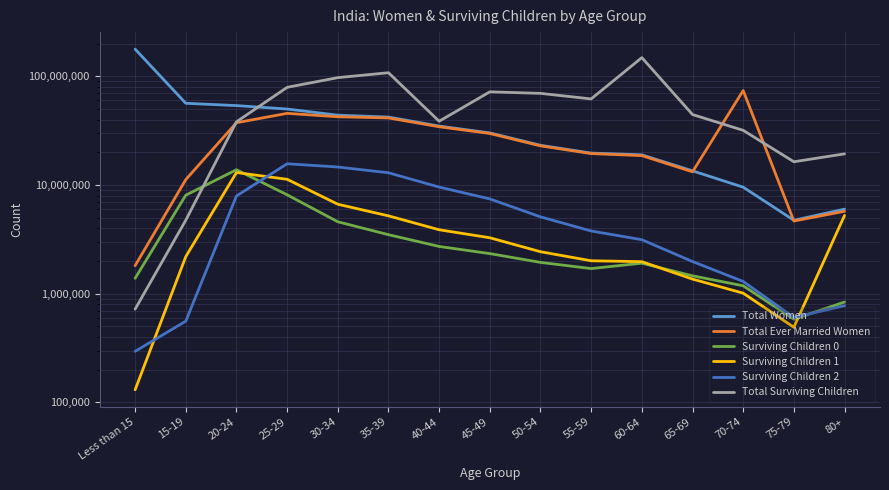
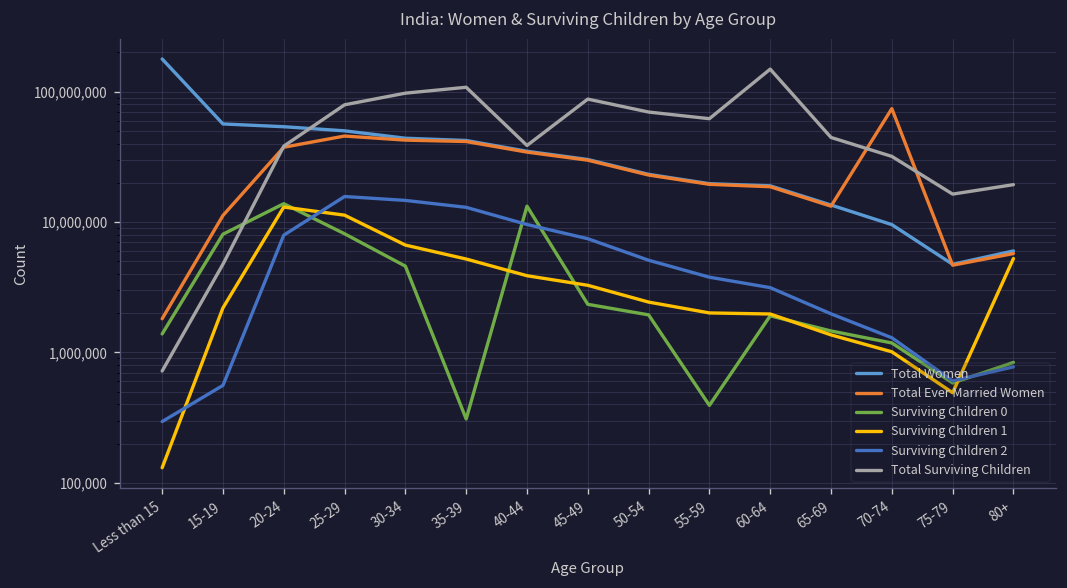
Surviving Children 0, 35-39: 3,500,000 -> 310,000
Surviving Children 0, 40-44: 2,700,000 -> 13,000,000
Total Surviving Children, 45-49: 70,000,000 -> 90,000,000
Surviving Children 0, 55-59: 1,700,000 -> 390,000
